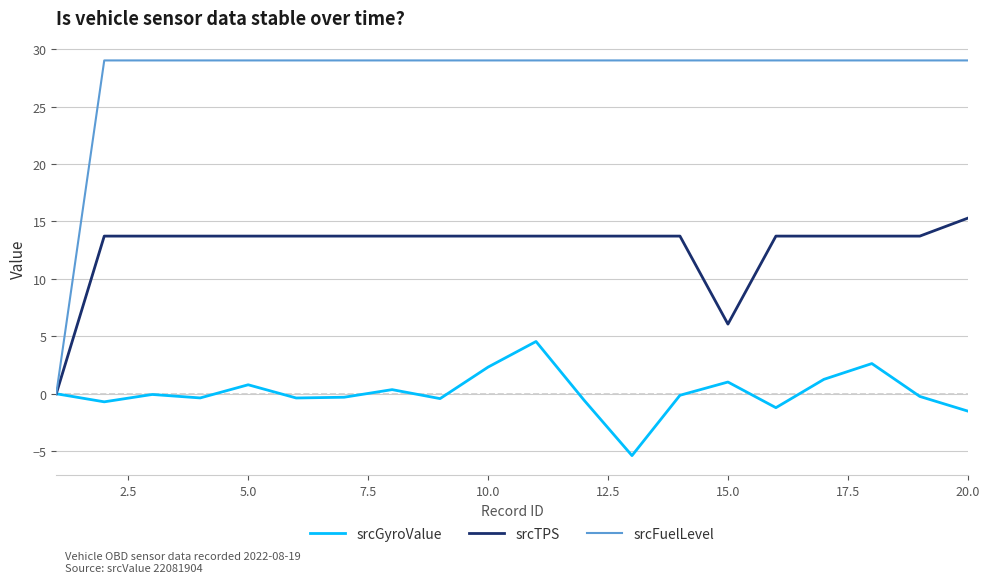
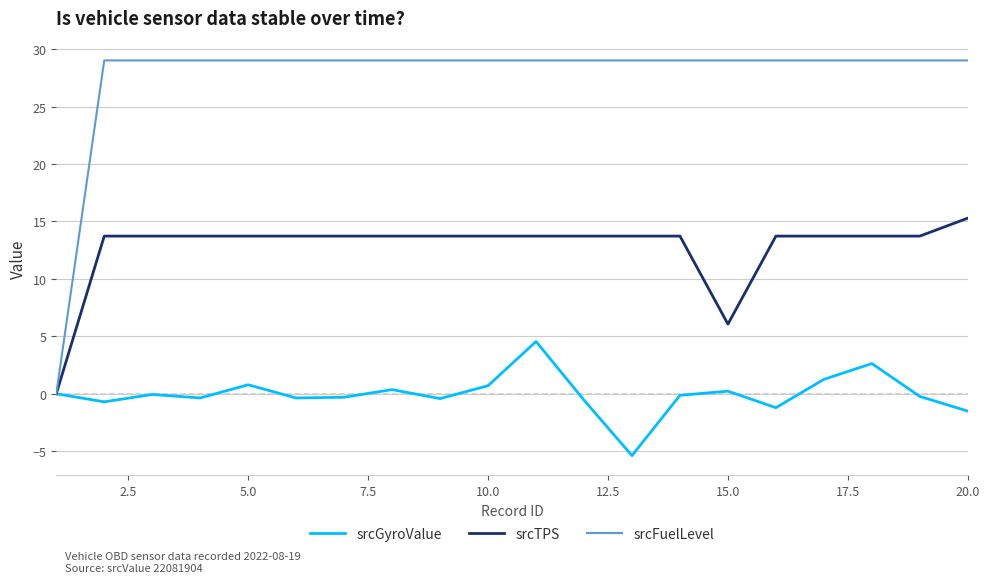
srcGyroValue, 10.0: 2.3 -> 0.7
srcGyroValue, 15.0: 1.0 -> 0.2
